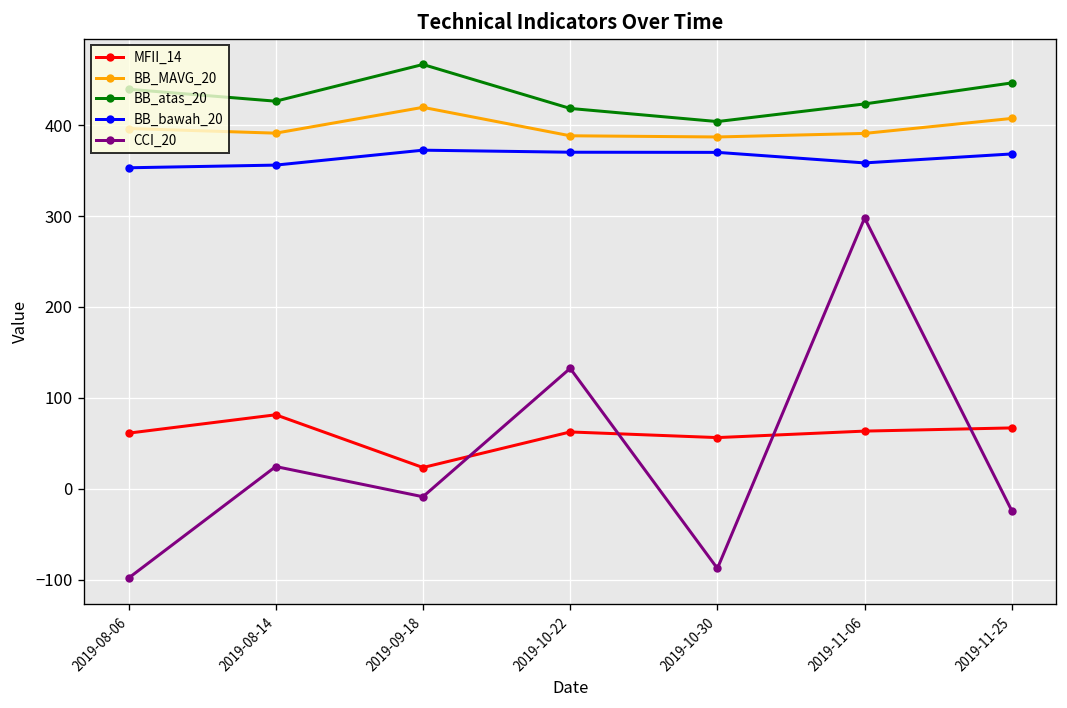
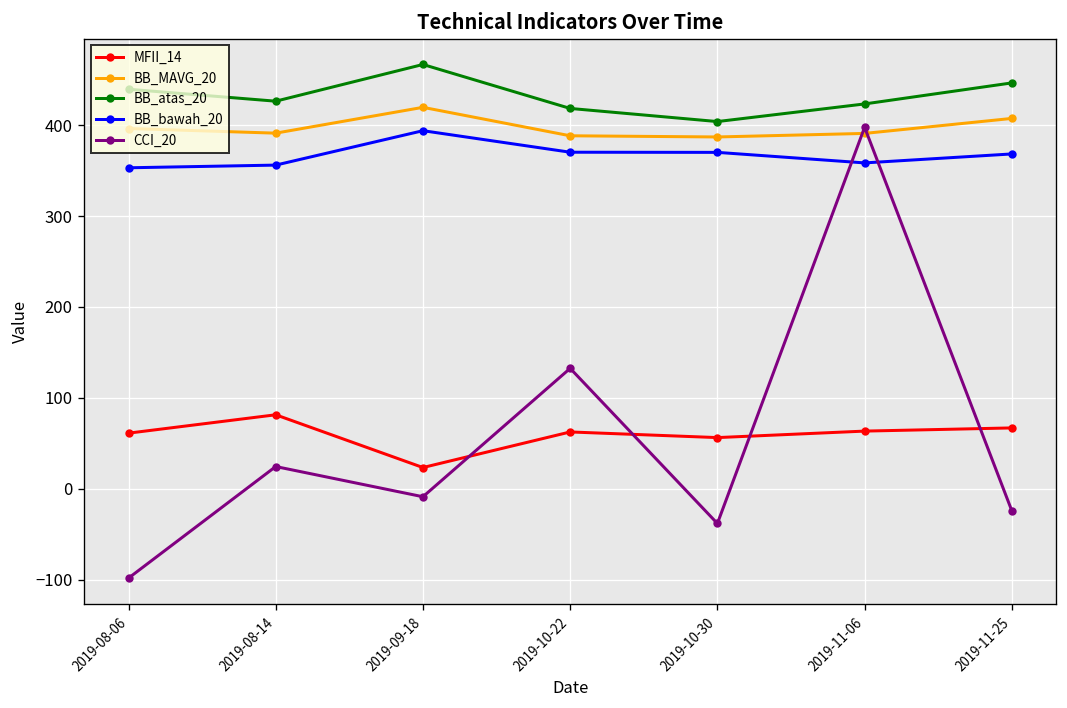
BB_bawah_20, 2019-09-18: 370 -> 390
CCI_20, 2019-10-30: -90 -> -40
CCI_20, 2019-11-06: 300 -> 400
